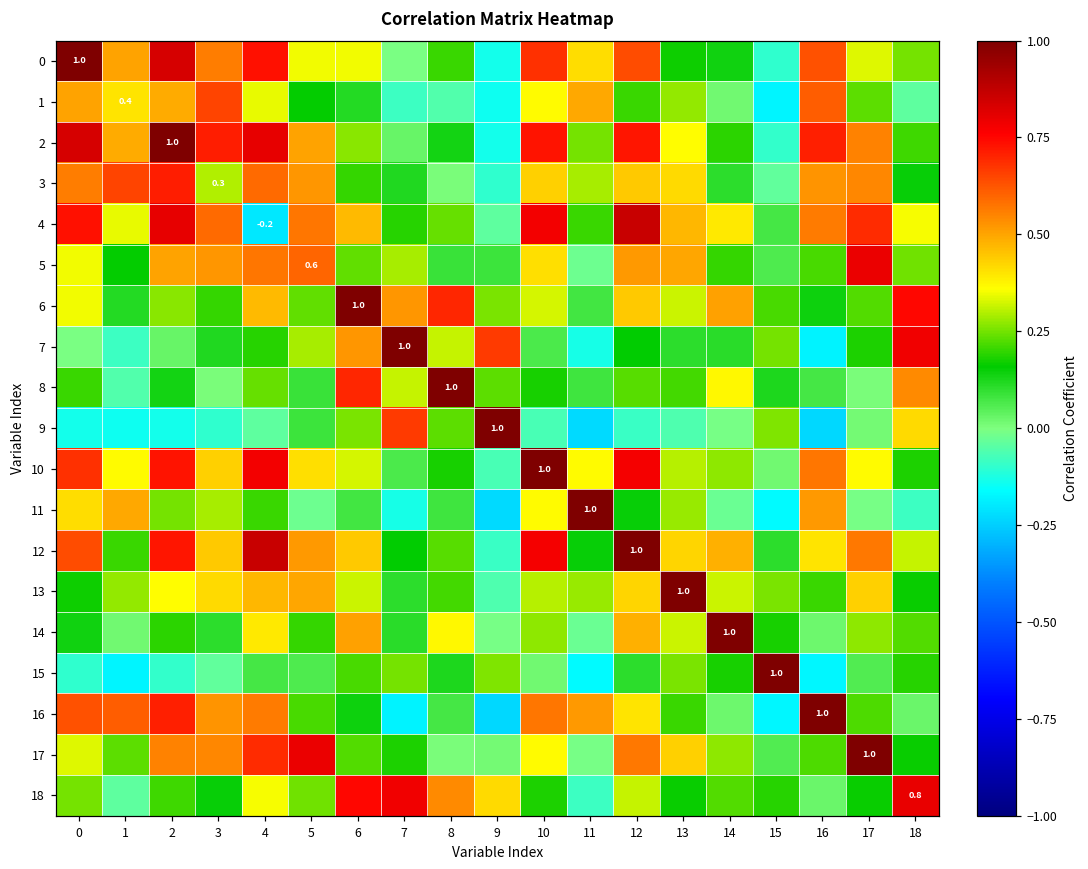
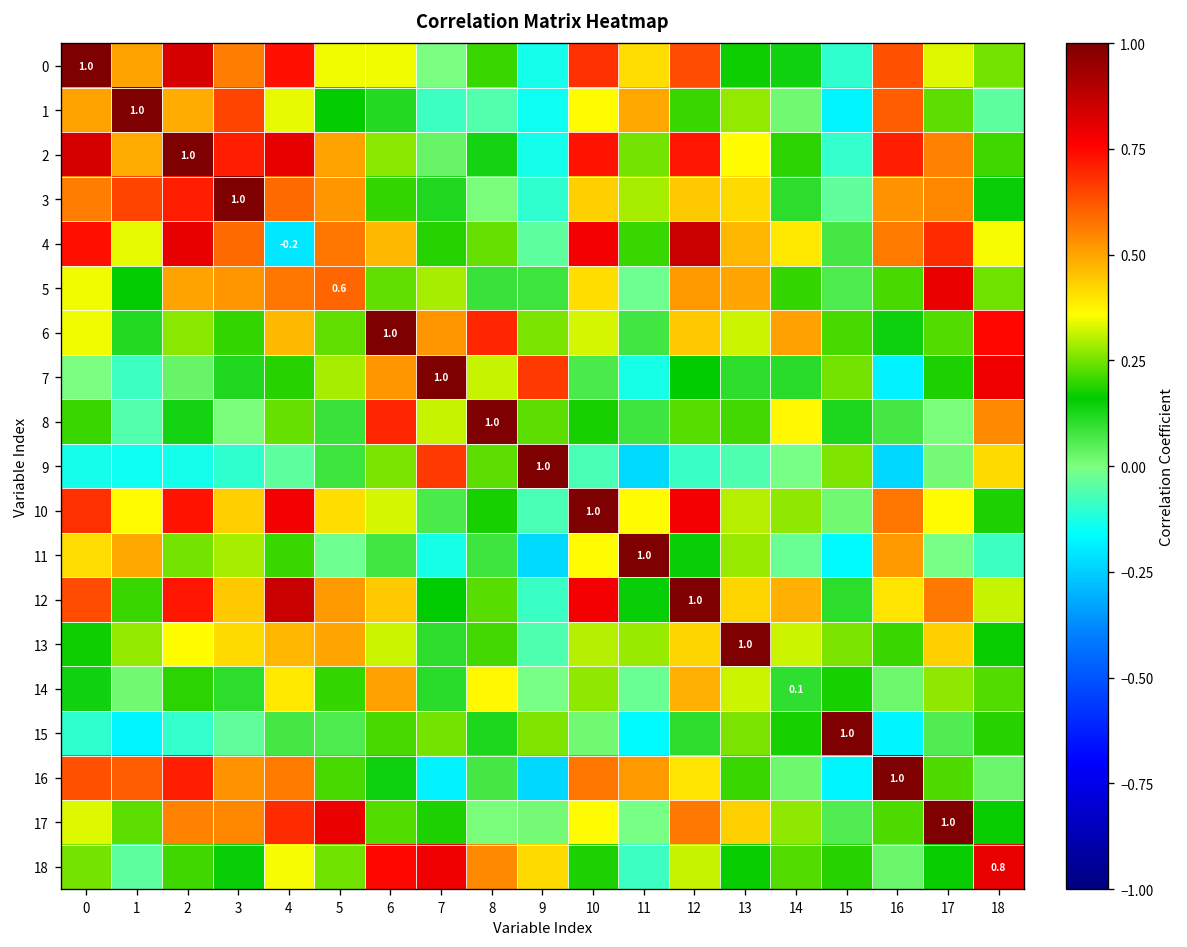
1, 1: 0.4 -> 1.0
3, 3: 0.3 -> 1.0
14, 14: 1.0 -> 0.1
